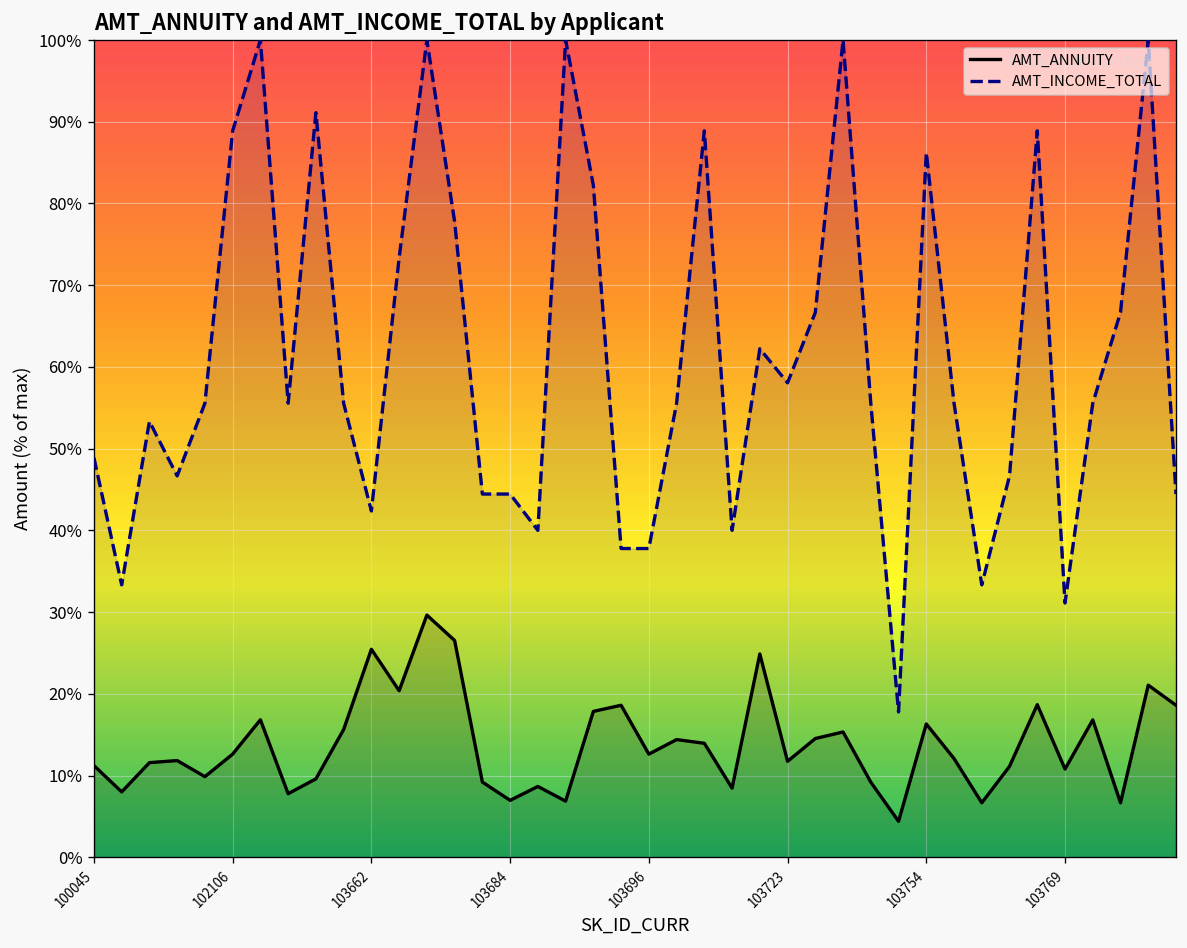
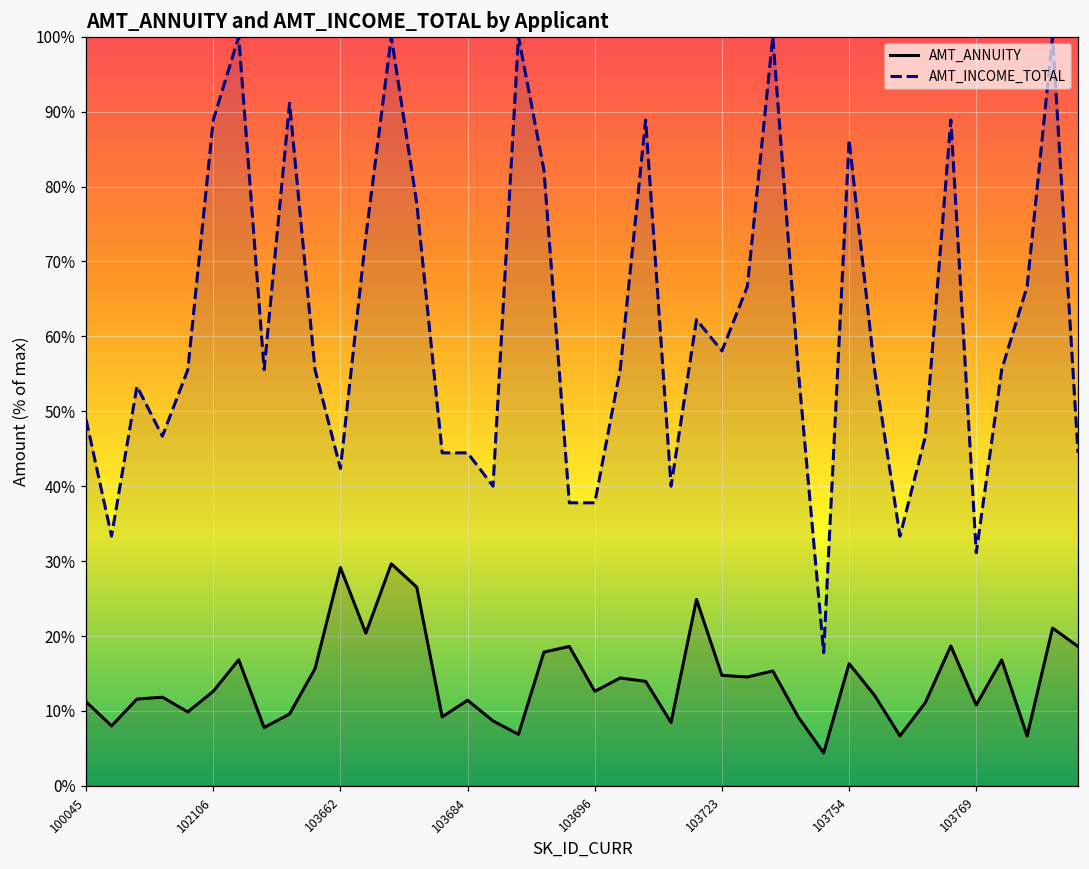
AMT_ANNUITY, 103662: 25% -> 29%
AMT_ANNUITY, 103684: 7% -> 11%
AMT_ANNUITY, 103723: 12% -> 15%
